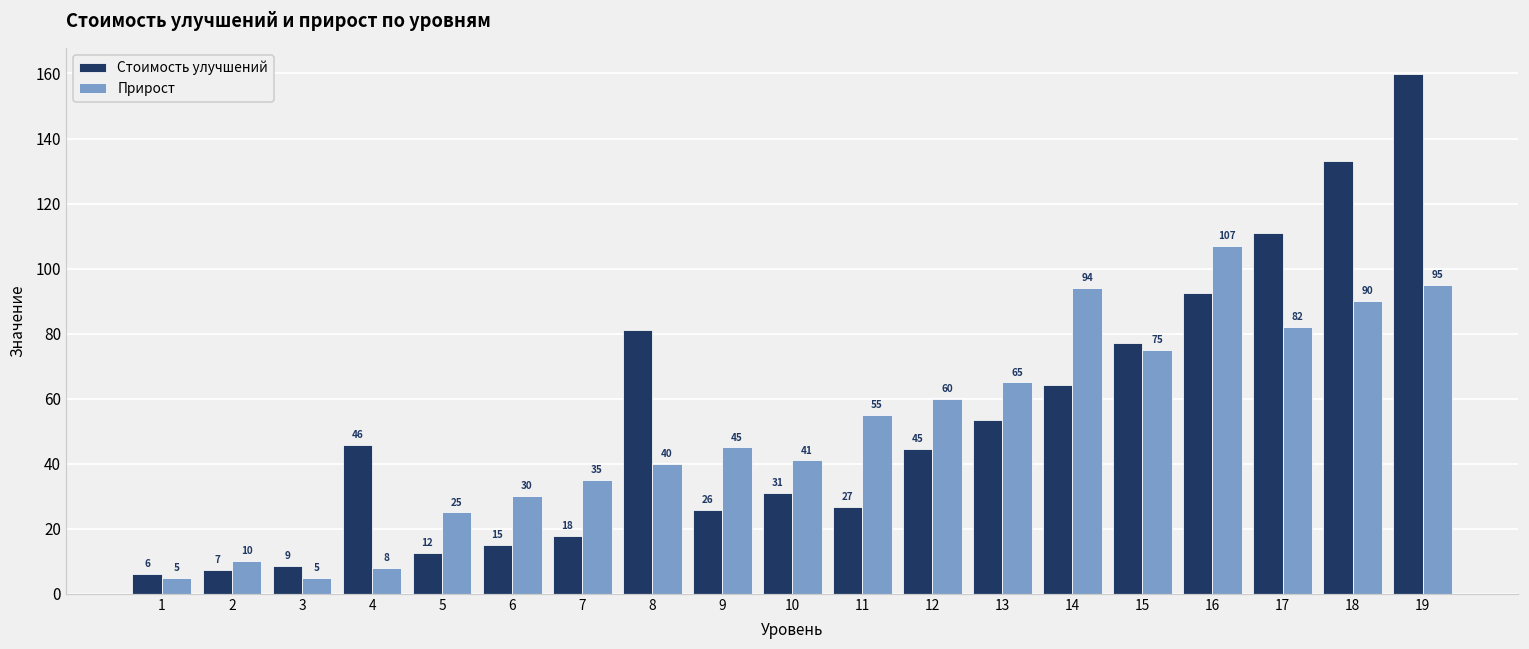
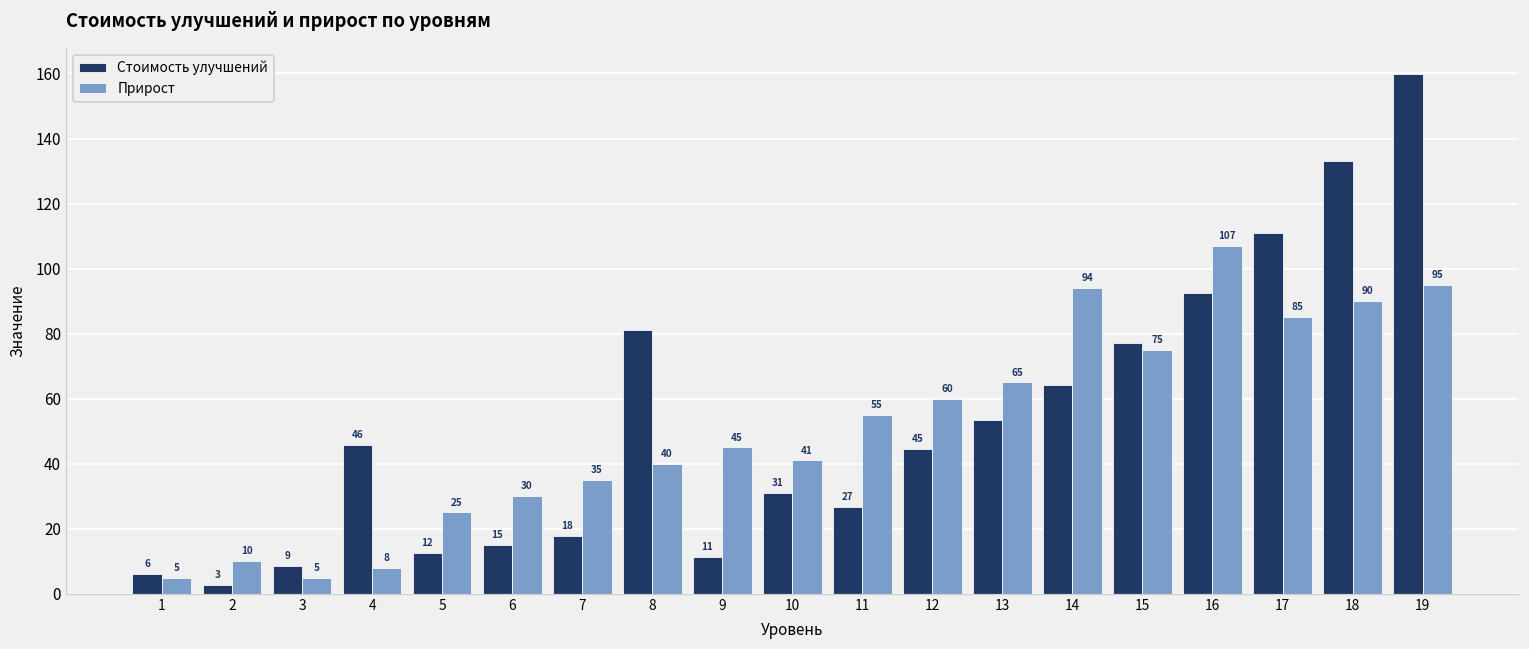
Стоимость улучшений, 2: 7 -> 3
Стоимость улучшений, 9: 26 -> 11
Прирост, 17: 82 -> 85
